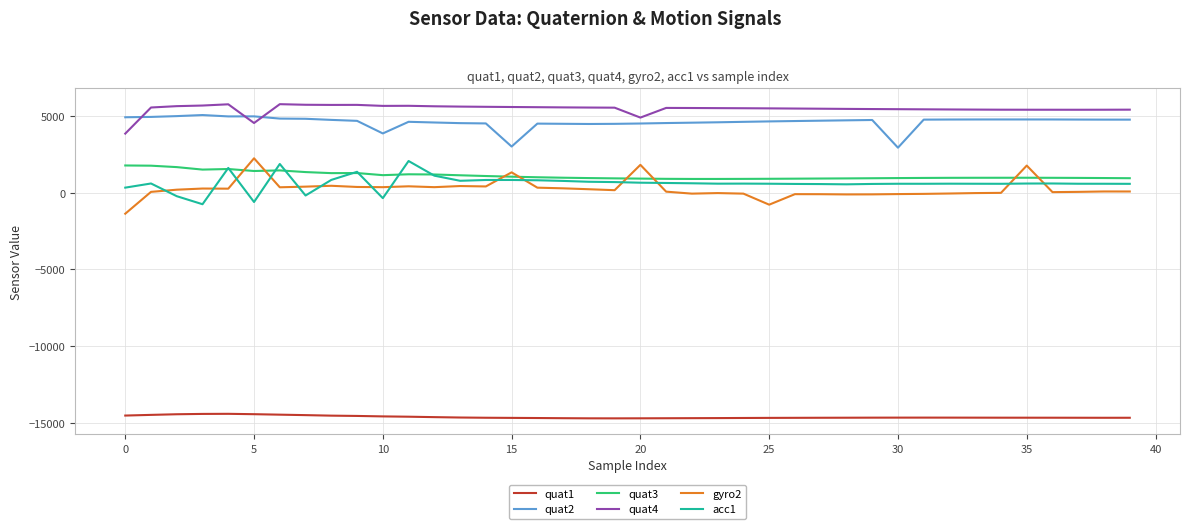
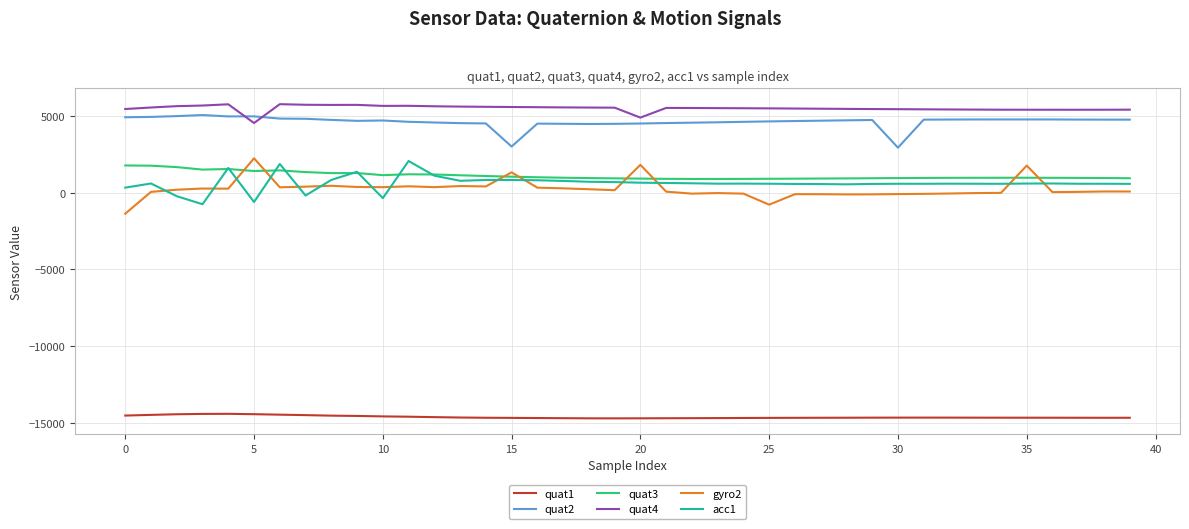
quat4, 0: 3900 -> 5500
quat2, 10: 3900 -> 4700
